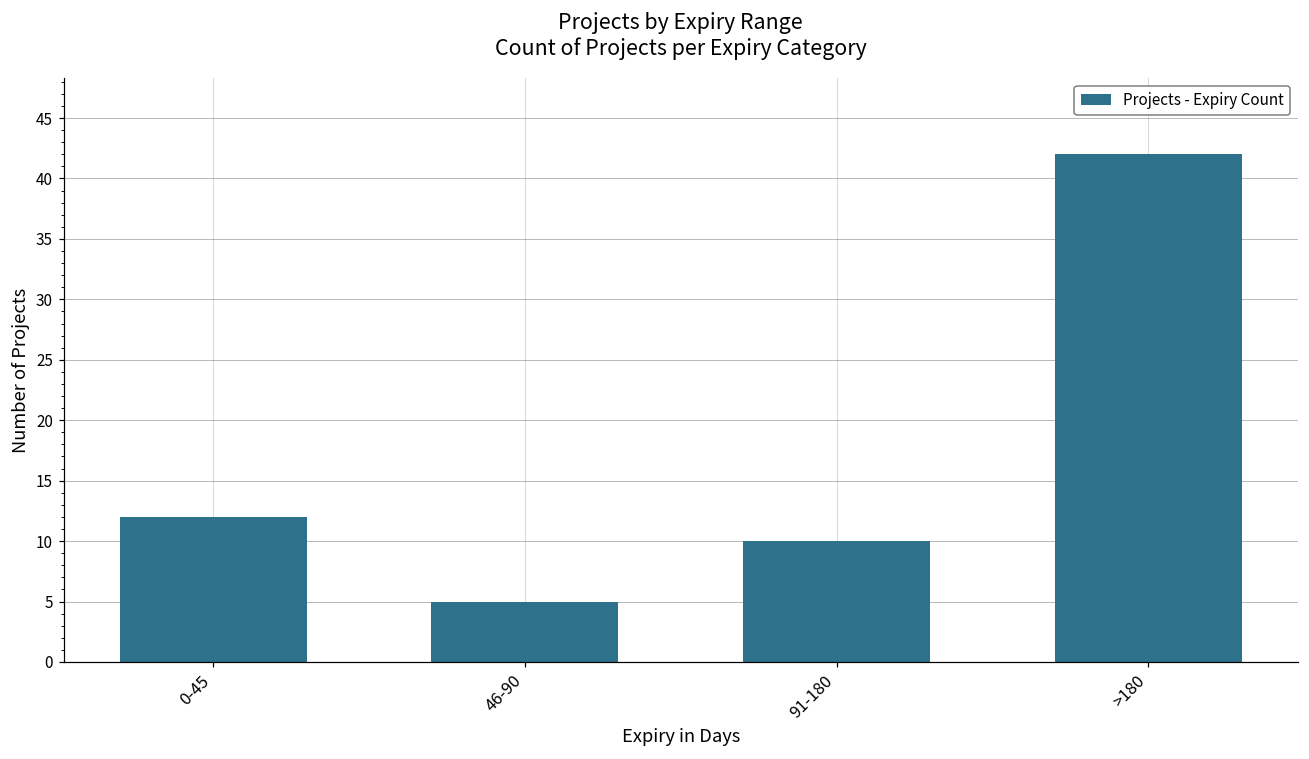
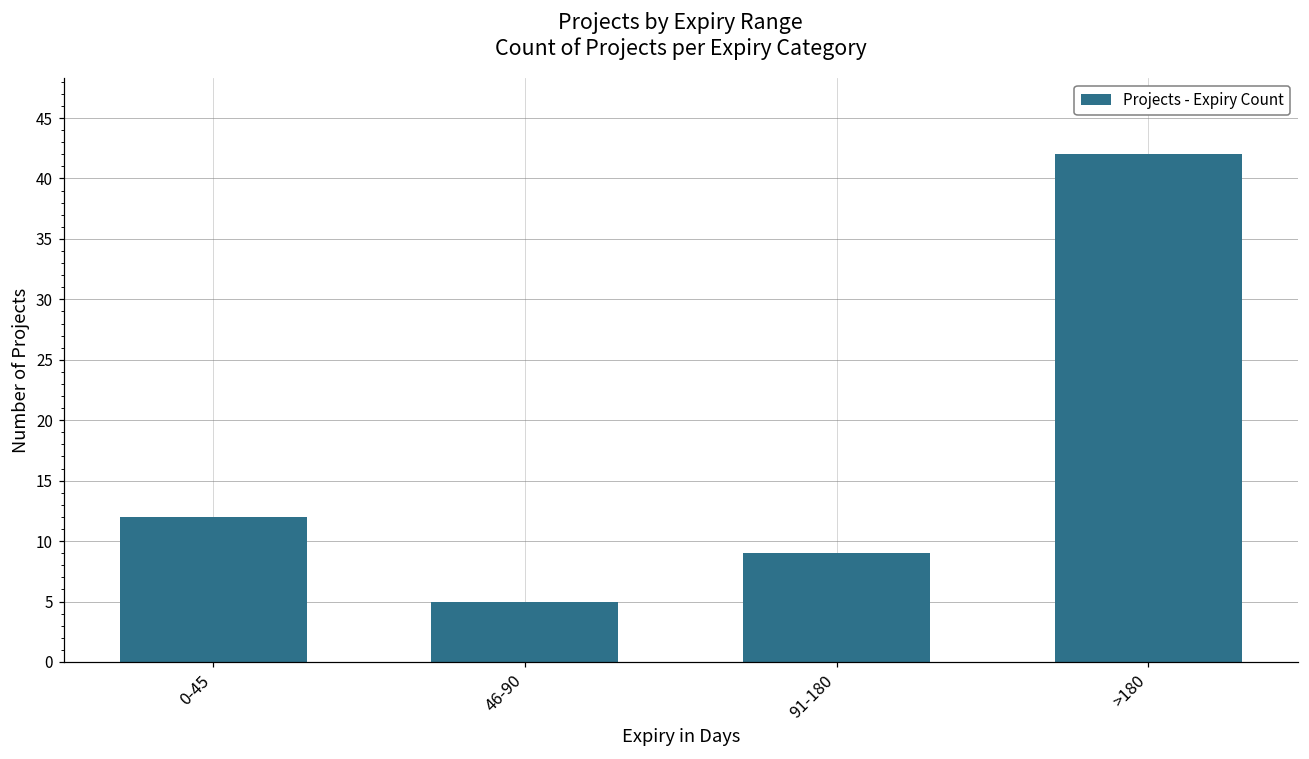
91-180: 10 -> 9
